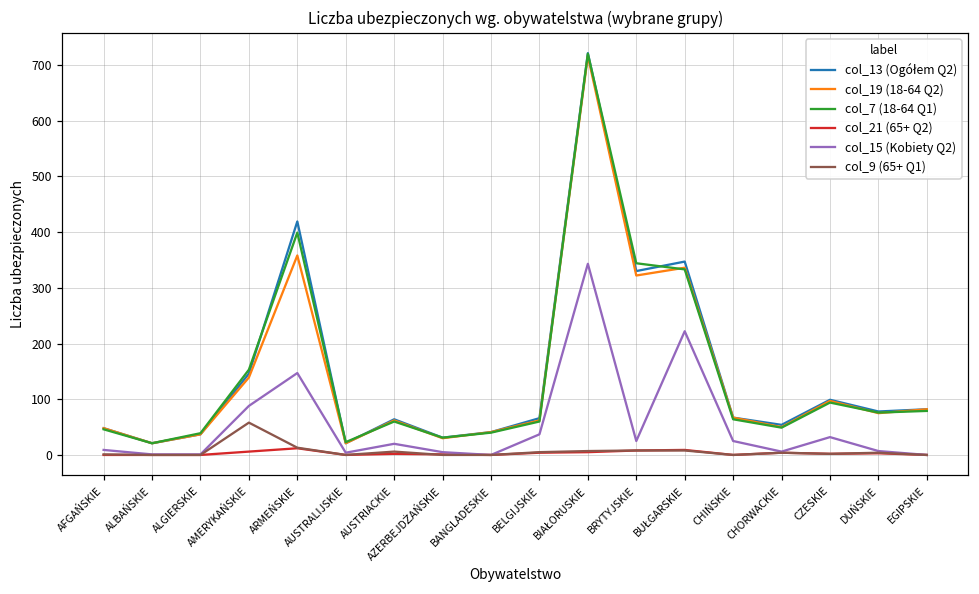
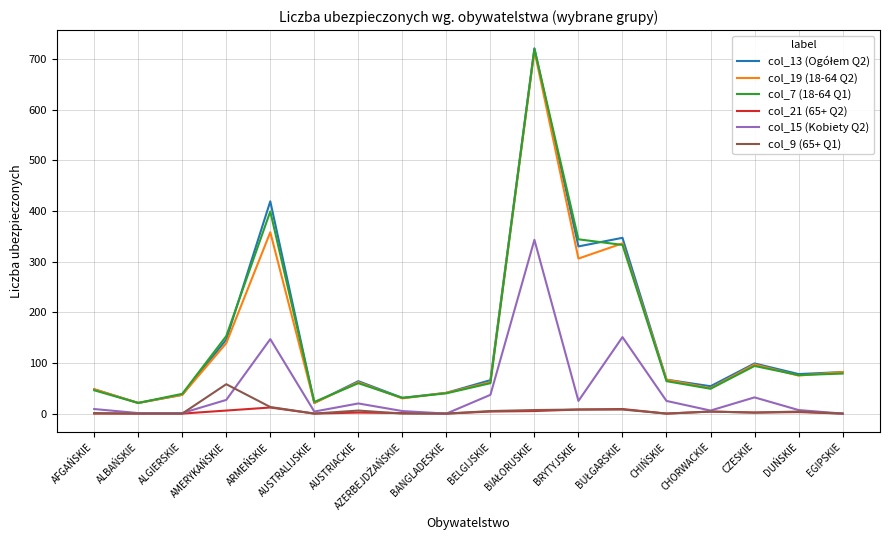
col_15 (Kobiety Q2), AMERYKAŃSKIE: 90 -> 30
col_19 (18-64 Q2), BRYTYJSKIE: 320 -> 310
col_15 (Kobiety Q2), BUŁGARSKIE: 220 -> 150
